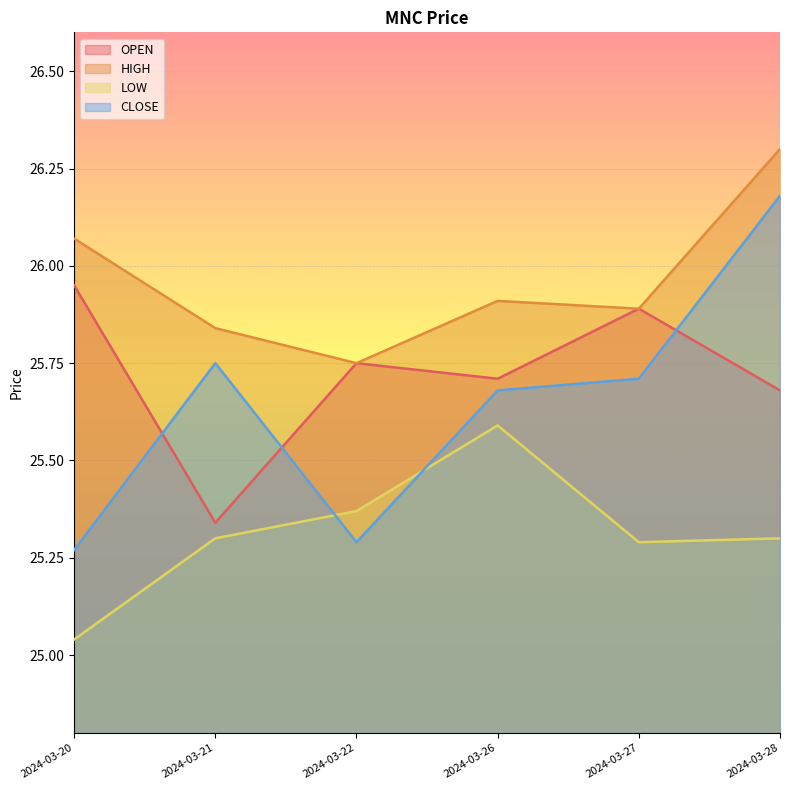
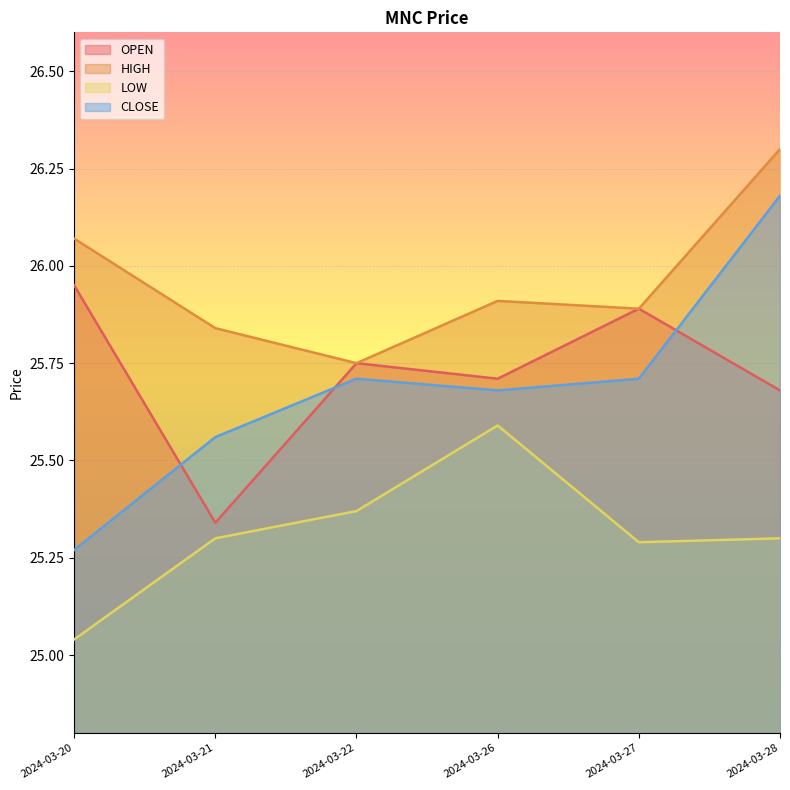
CLOSE, 2024-03-21: 25.75 -> 25.56
CLOSE, 2024-03-22: 25.29 -> 25.71
